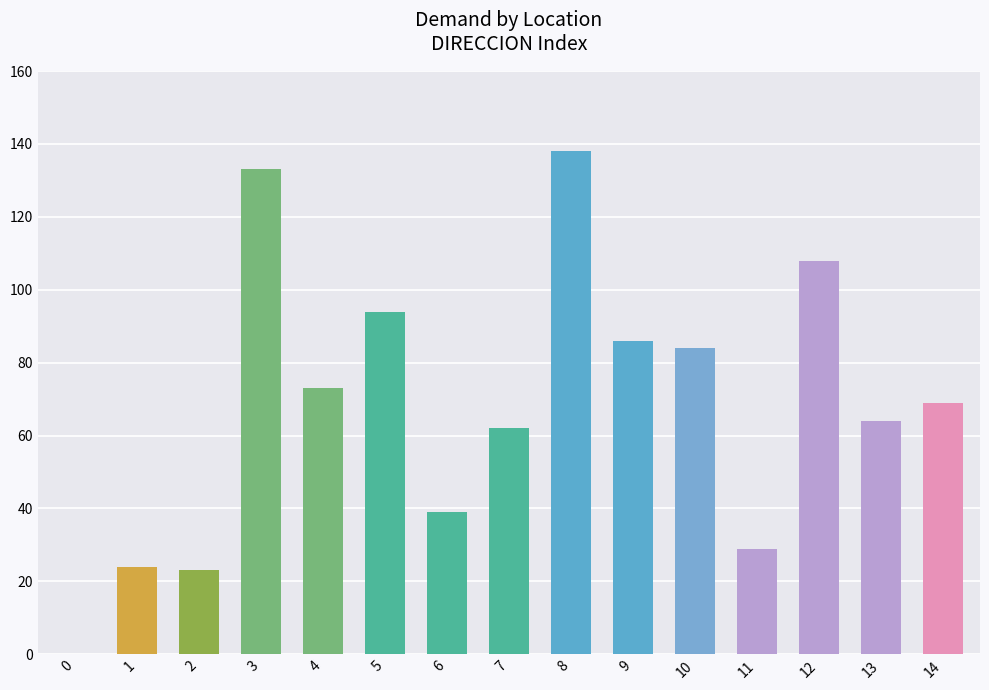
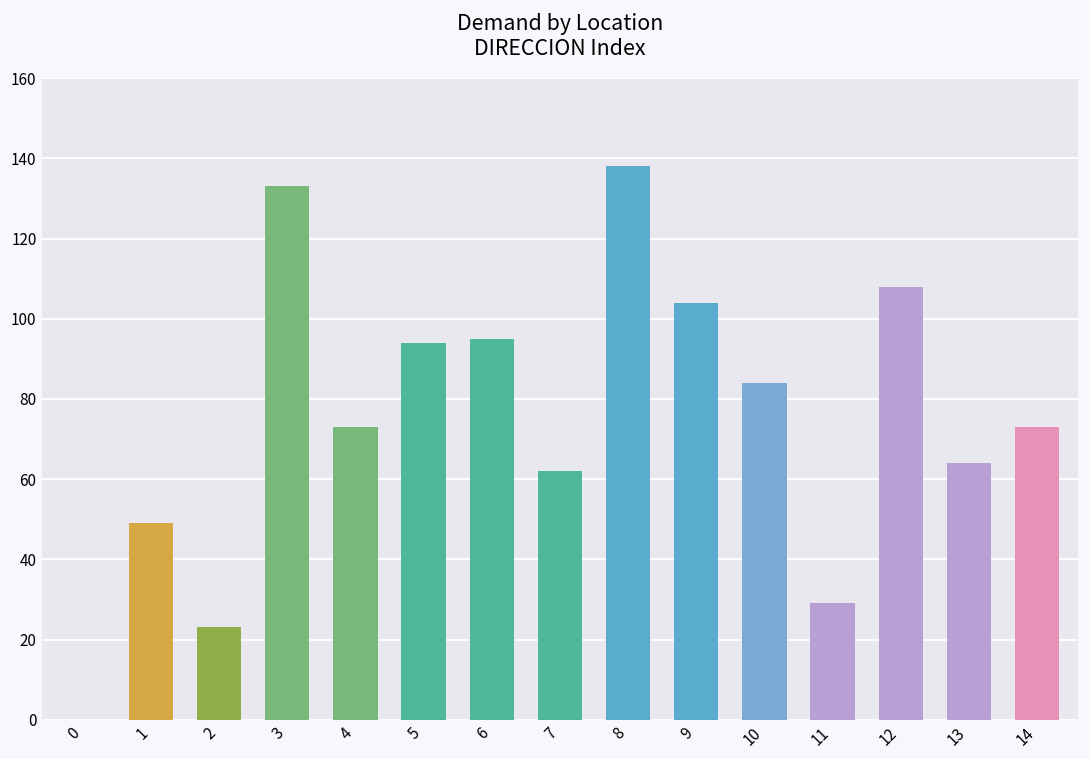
1: 24 -> 49
6: 39 -> 95
9: 86 -> 104
14: 69 -> 73
